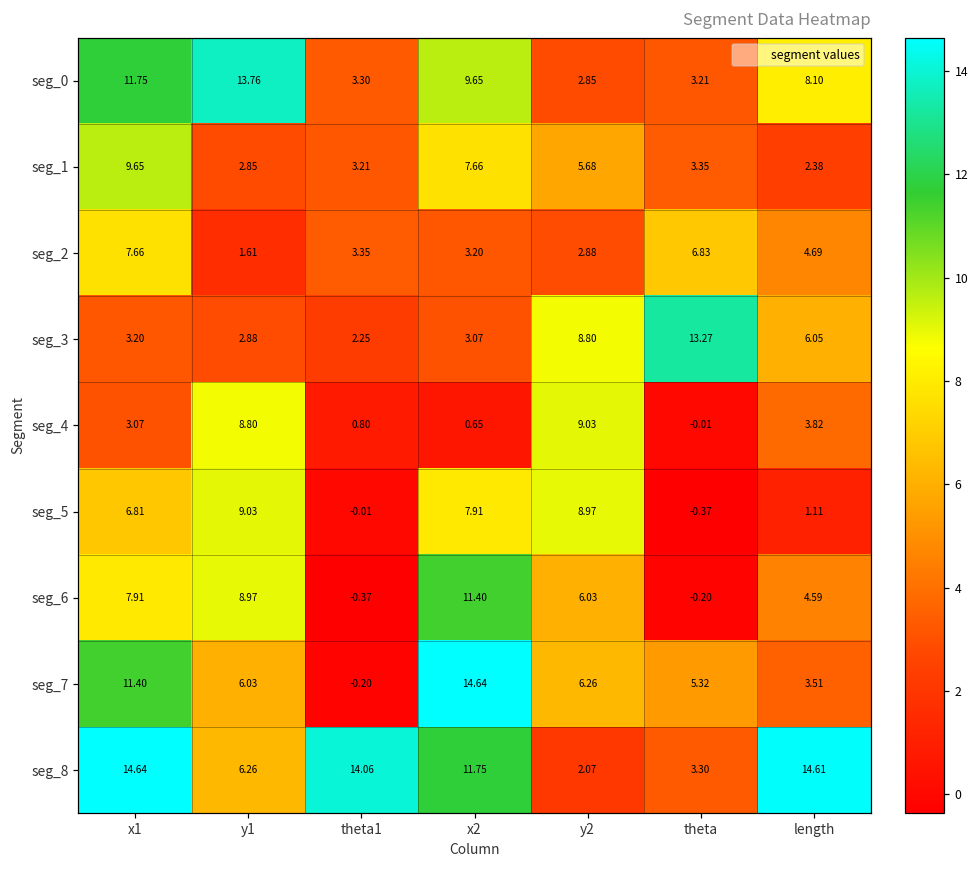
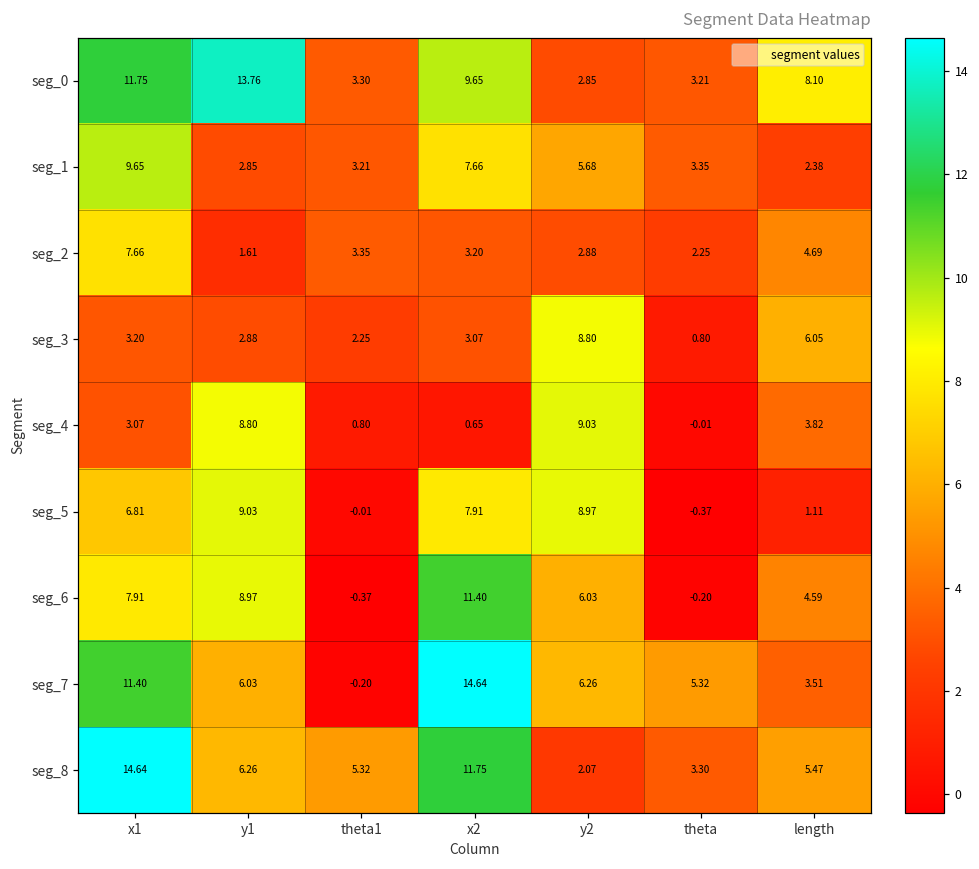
seg_2, theta: 6.83 -> 2.25
seg_3, theta: 13.27 -> 0.80
seg_8, theta1: 14.06 -> 5.32
seg_8, length: 14.61 -> 5.47
